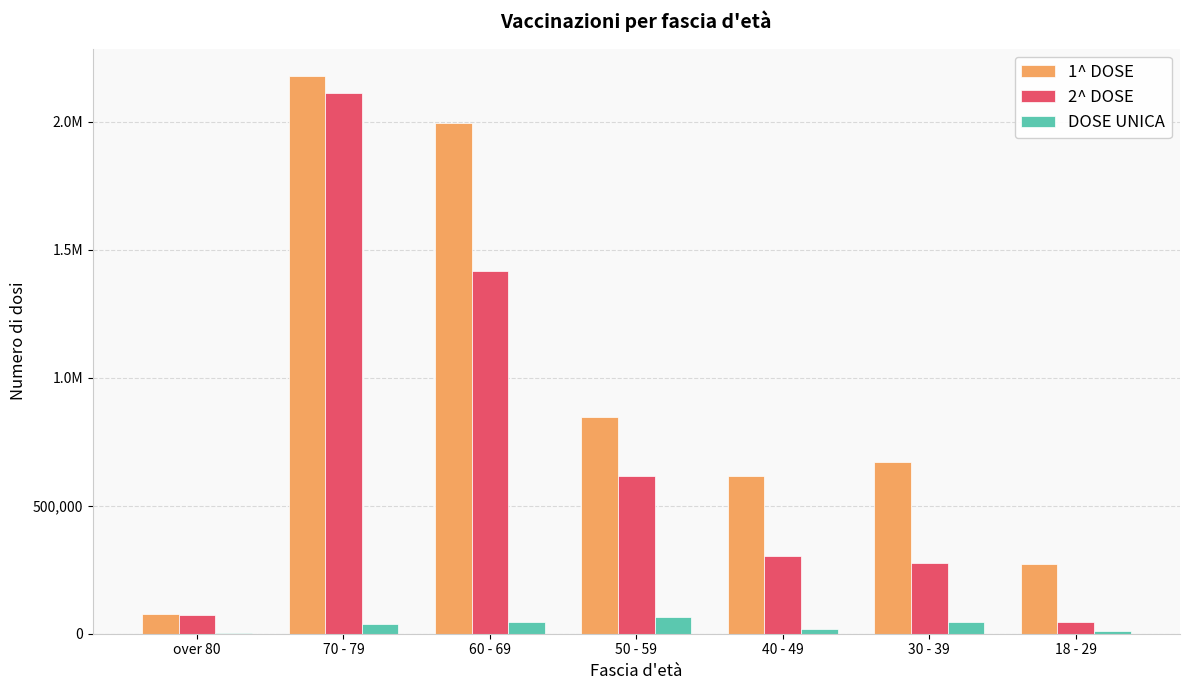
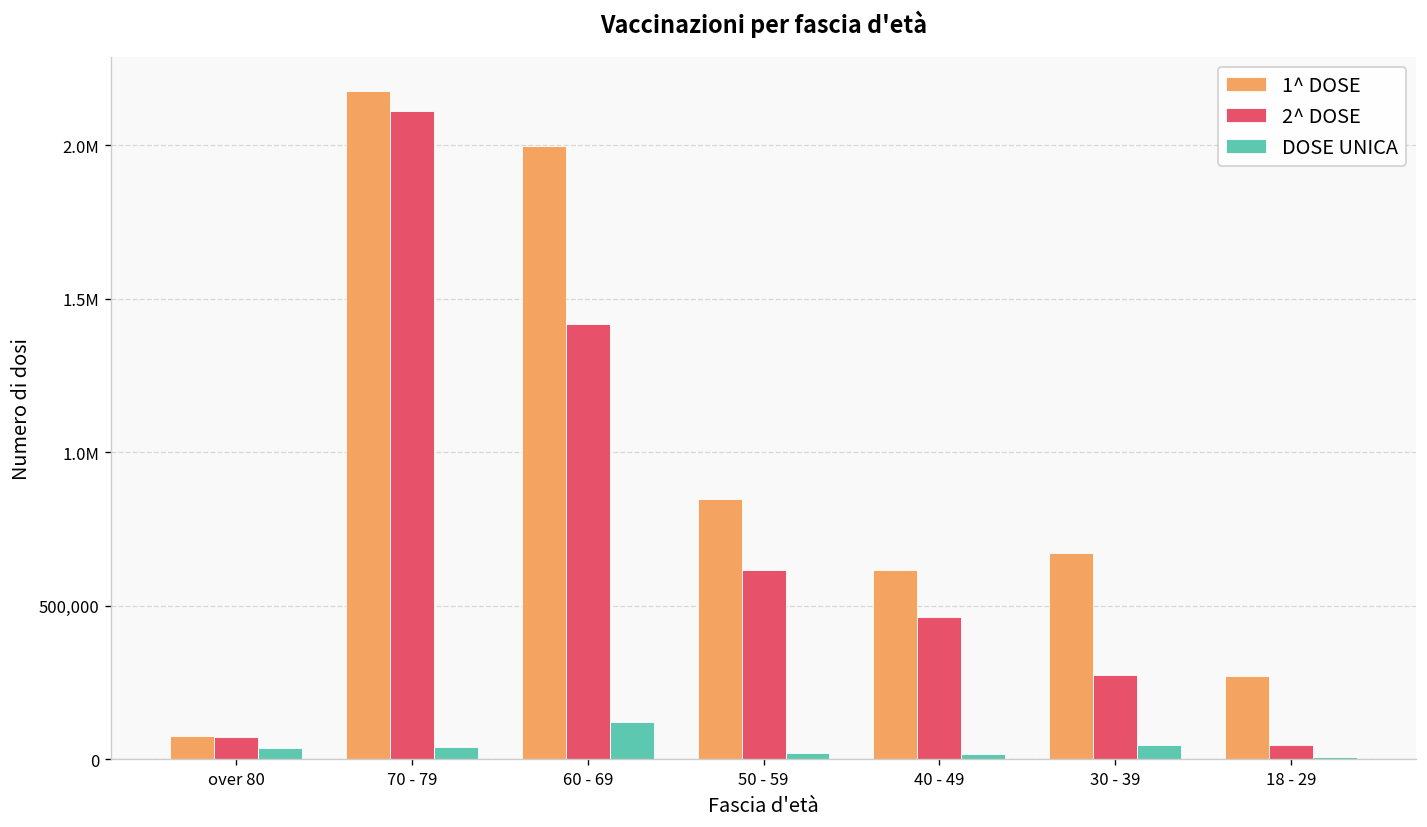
DOSE UNICA, over 80: 0 -> 40,000
DOSE UNICA, 60 - 69: 50,000 -> 120,000
DOSE UNICA, 50 - 59: 70,000 -> 20,000
2^ DOSE, 40 - 49: 300,000 -> 460,000
